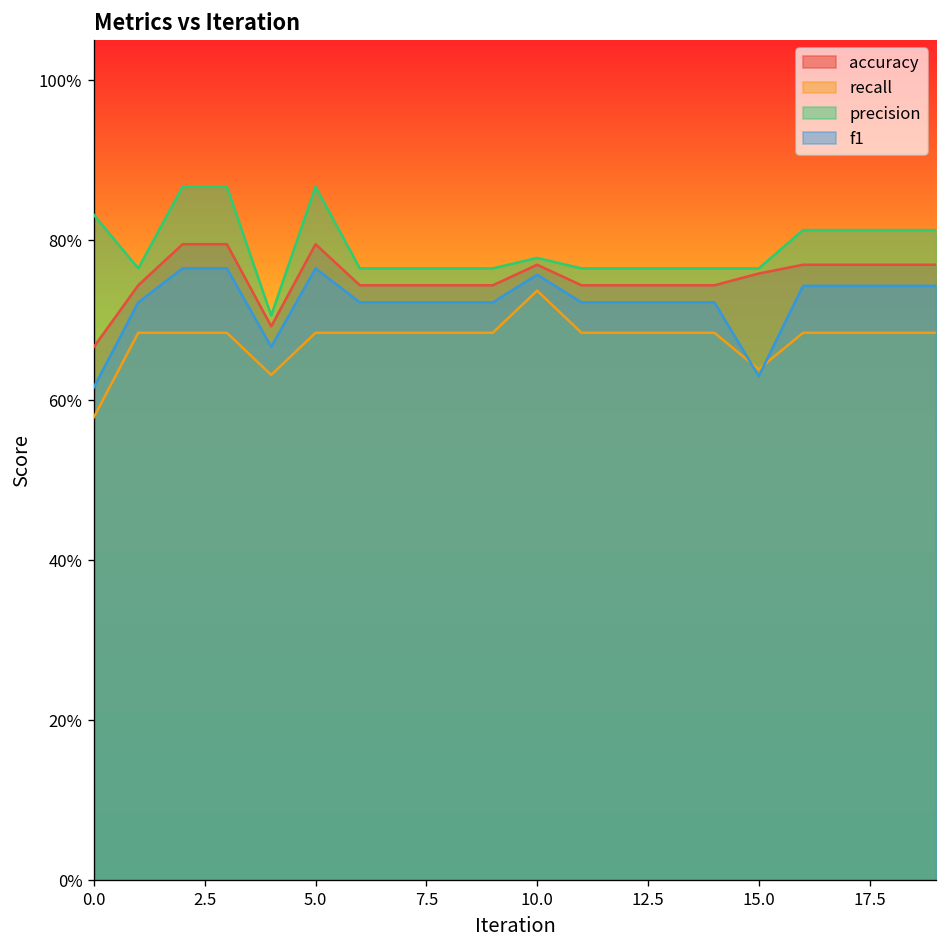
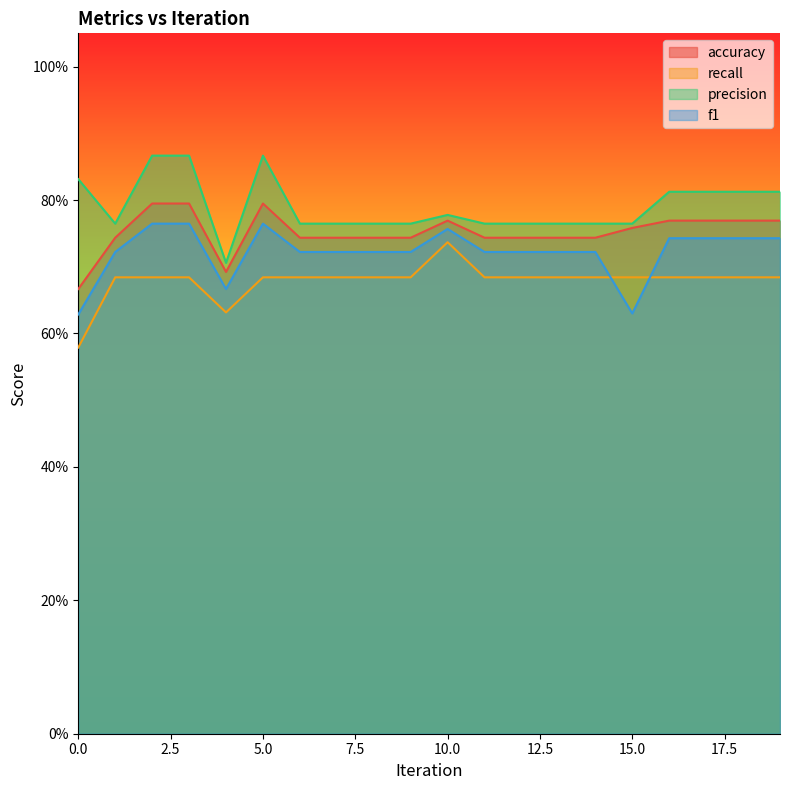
f1, 0.0: 62% -> 63%
recall, 15.0: 64% -> 68%
